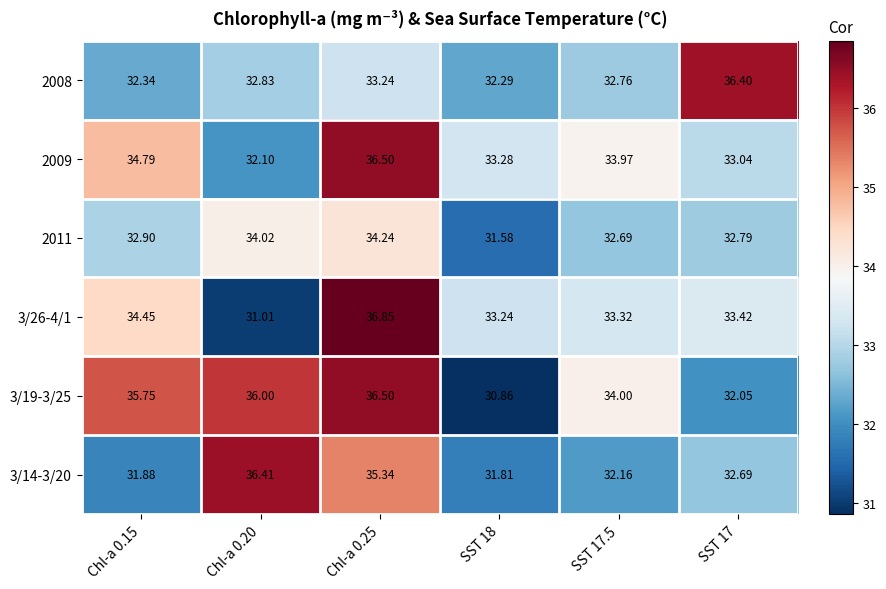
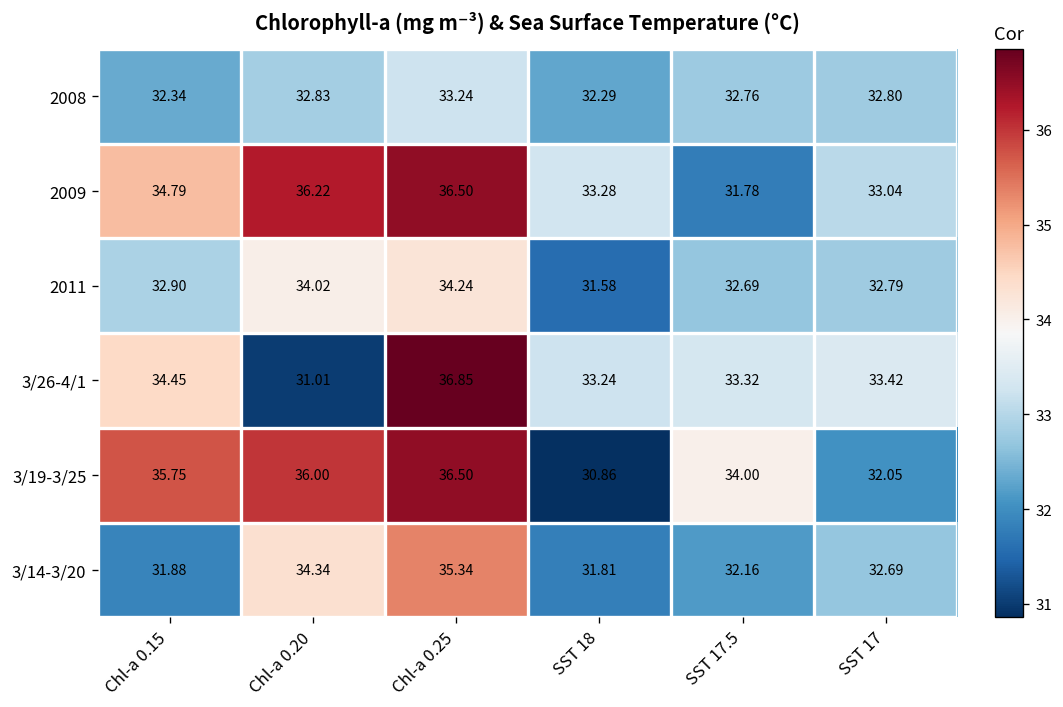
2008, SST 17: 36.40 -> 32.80
2009, Chl-a 0.20: 32.10 -> 36.22
2009, SST 17.5: 33.97 -> 31.78
3/14-3/20, Chl-a 0.20: 36.41 -> 34.34
